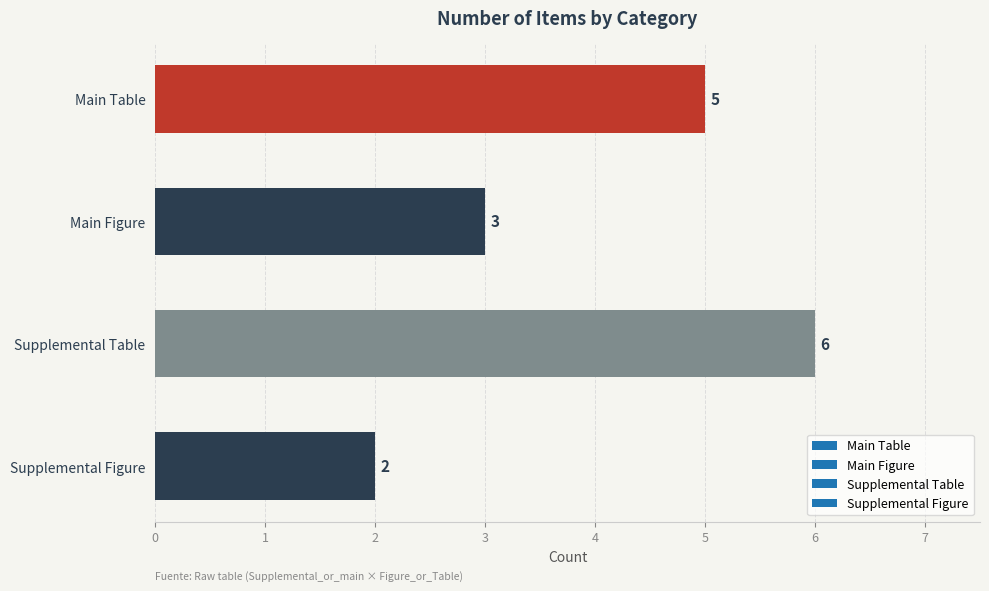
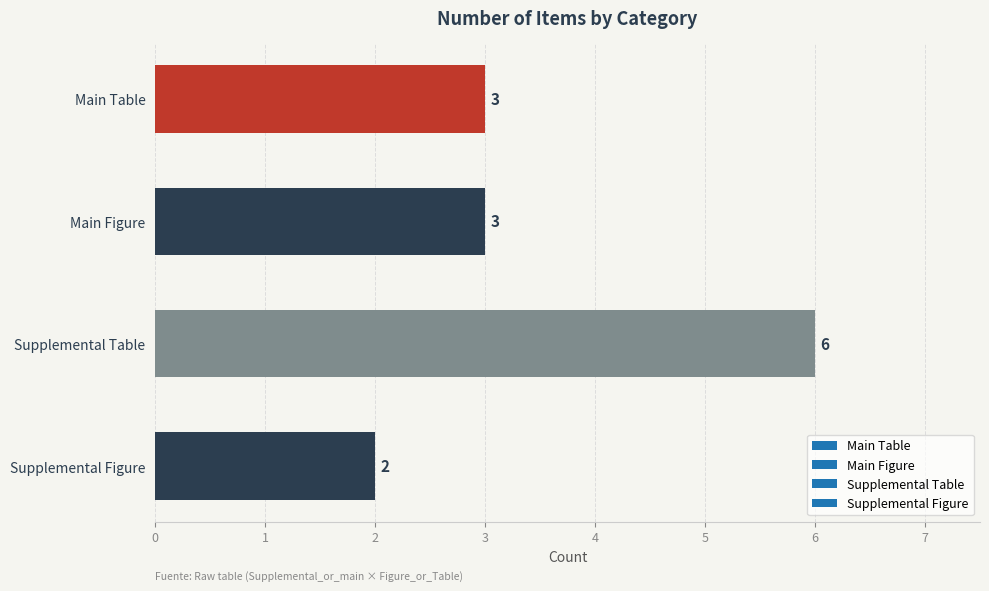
Main Table: 5 -> 3
